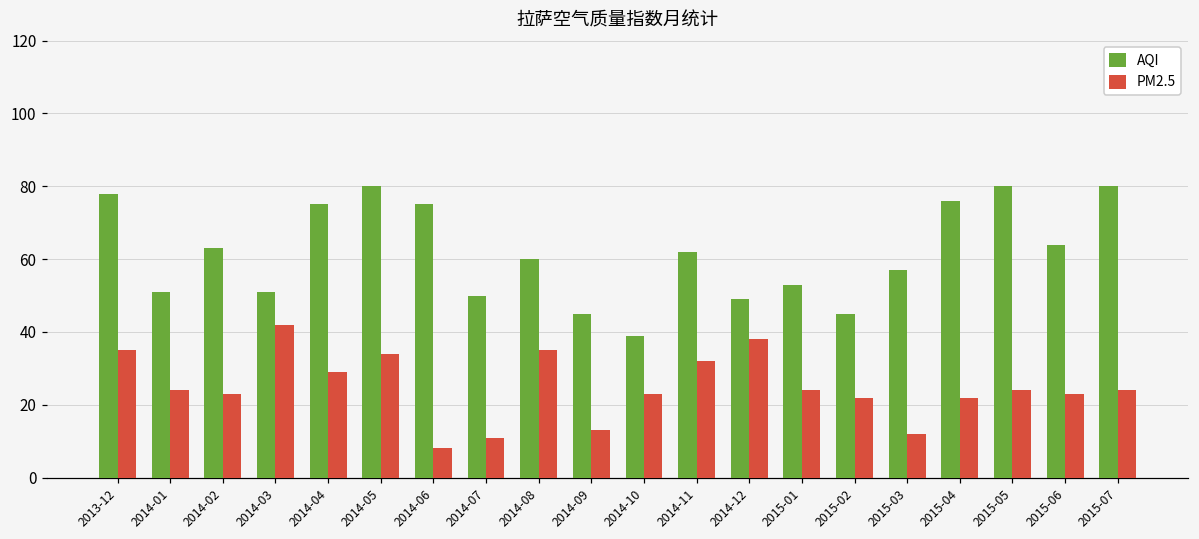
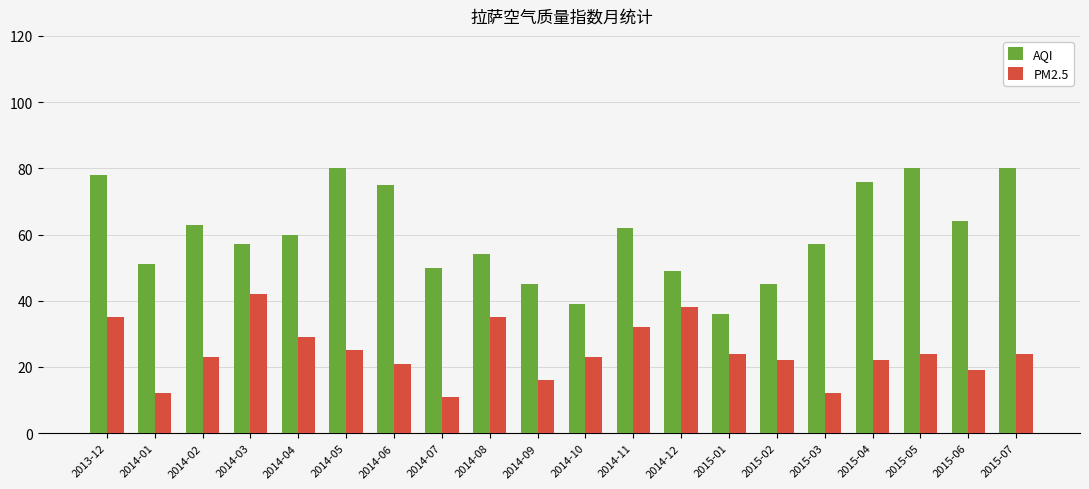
PM2.5, 2014-01: 24 -> 12
AQI, 2014-03: 51 -> 57
AQI, 2014-04: 75 -> 60
PM2.5, 2014-05: 34 -> 25
PM2.5, 2014-06: 8 -> 21
AQI, 2014-08: 60 -> 54
PM2.5, 2014-09: 13 -> 16
AQI, 2015-01: 53 -> 36
PM2.5, 2015-06: 23 -> 19
